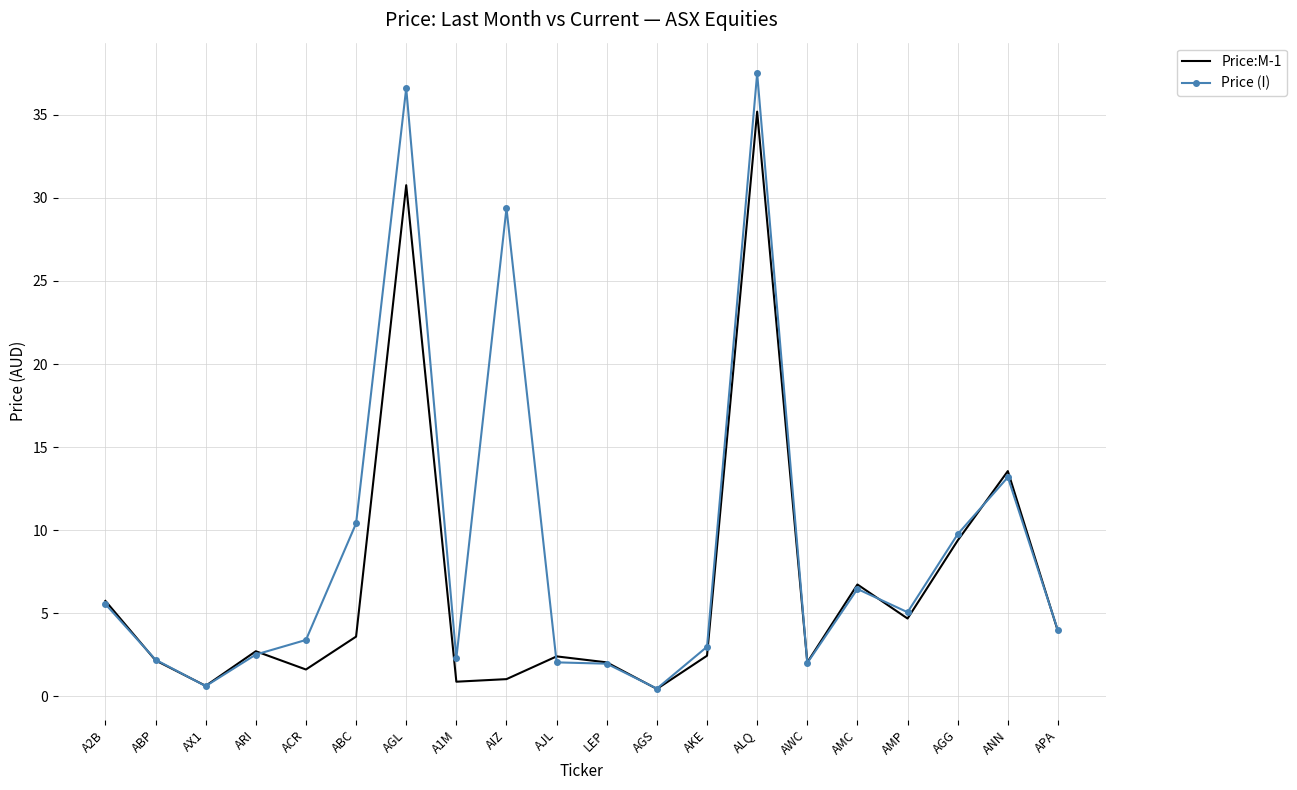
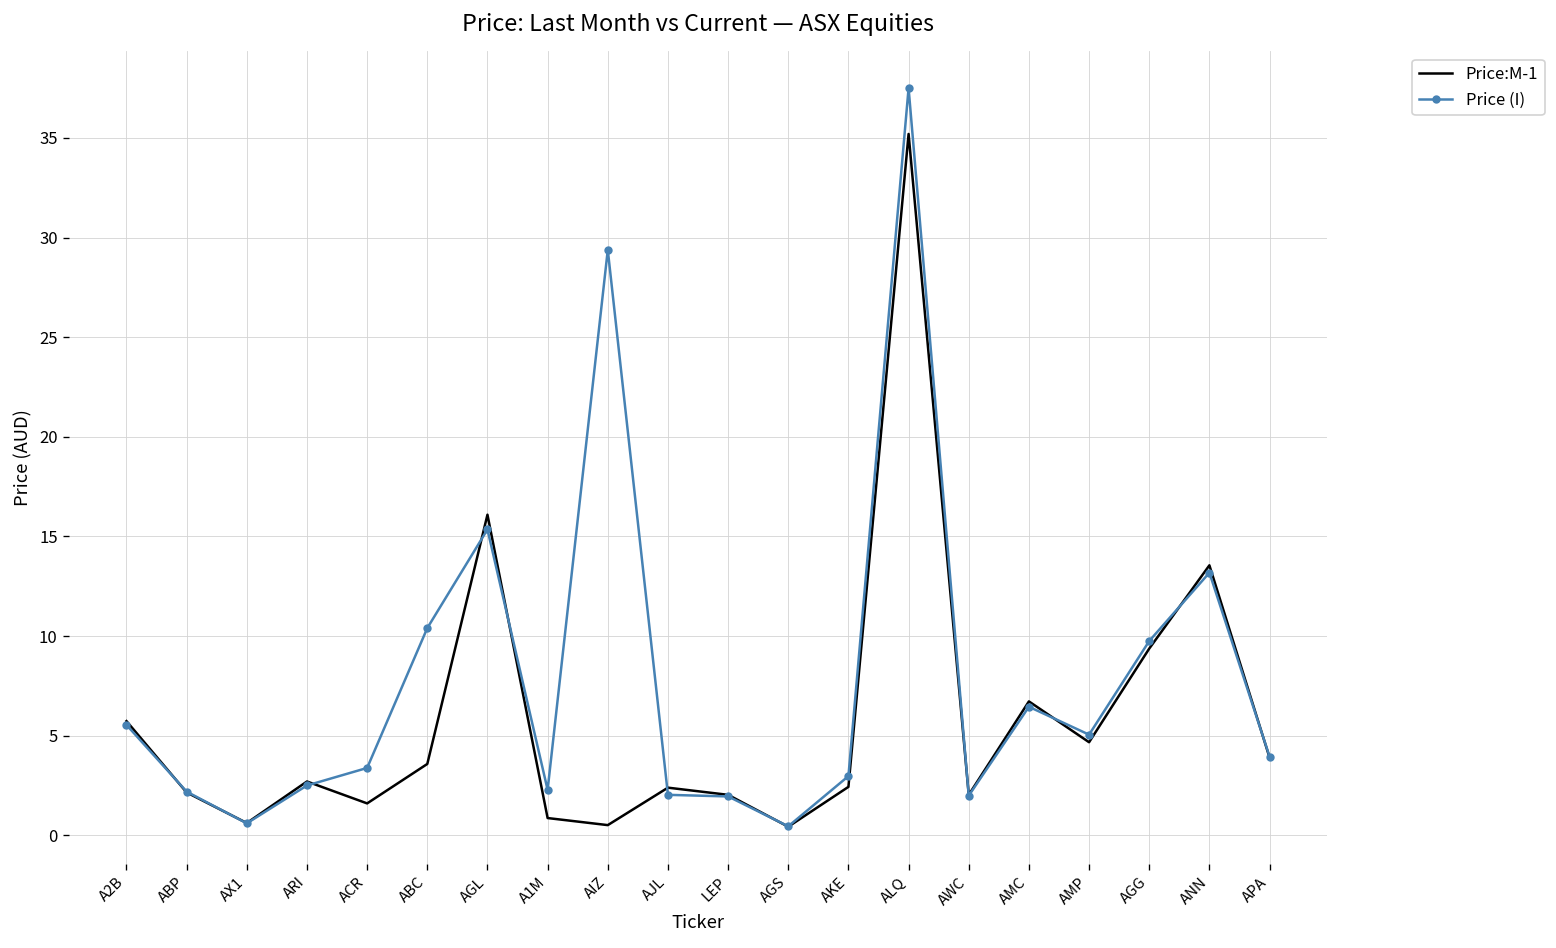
Price:M-1, AGL: 30.8 -> 16.1
Price (I), AGL: 36.6 -> 15.4
Price:M-1, AIZ: 1.0 -> 0.5
